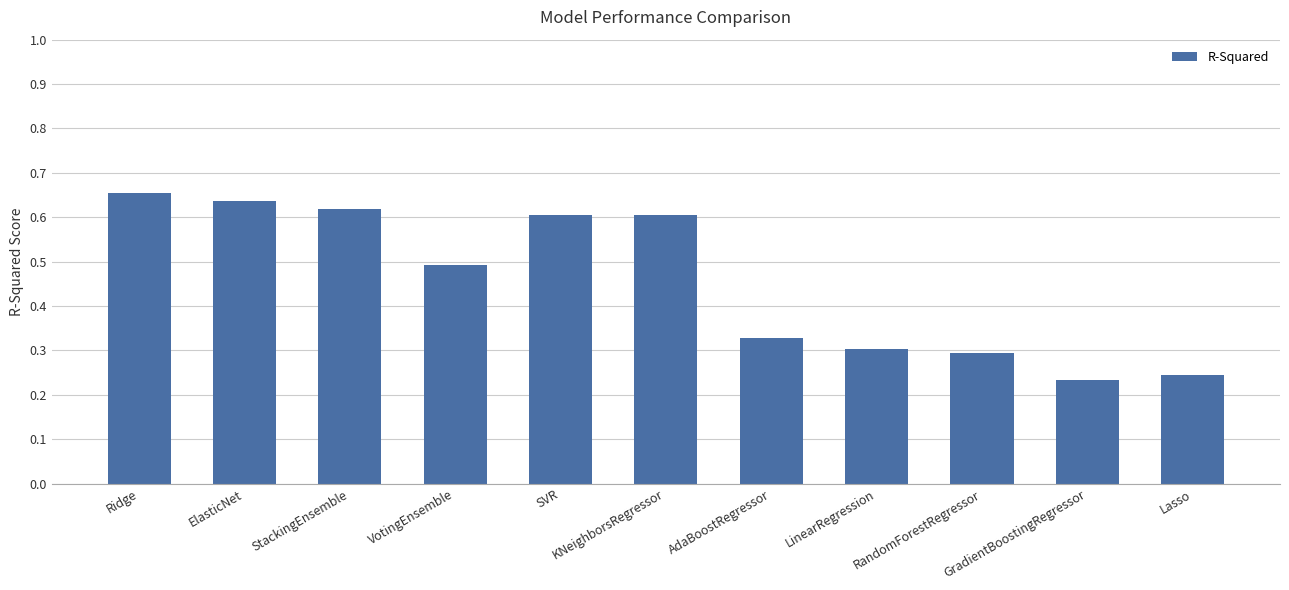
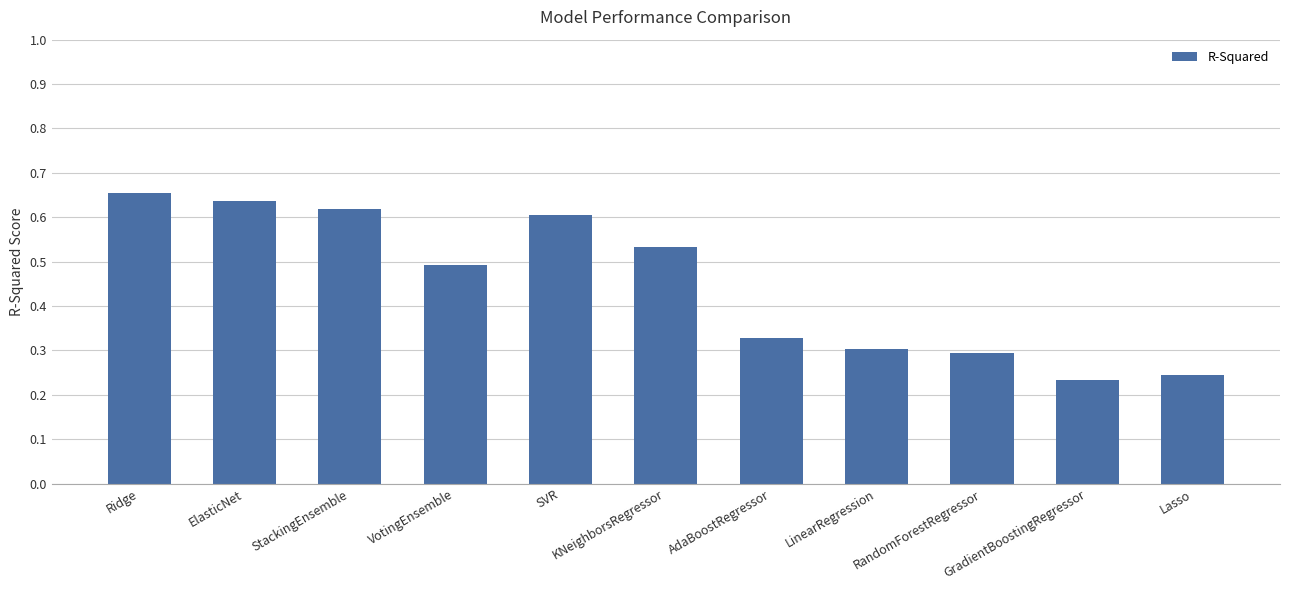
KNeighborsRegressor: 0.60 -> 0.53
